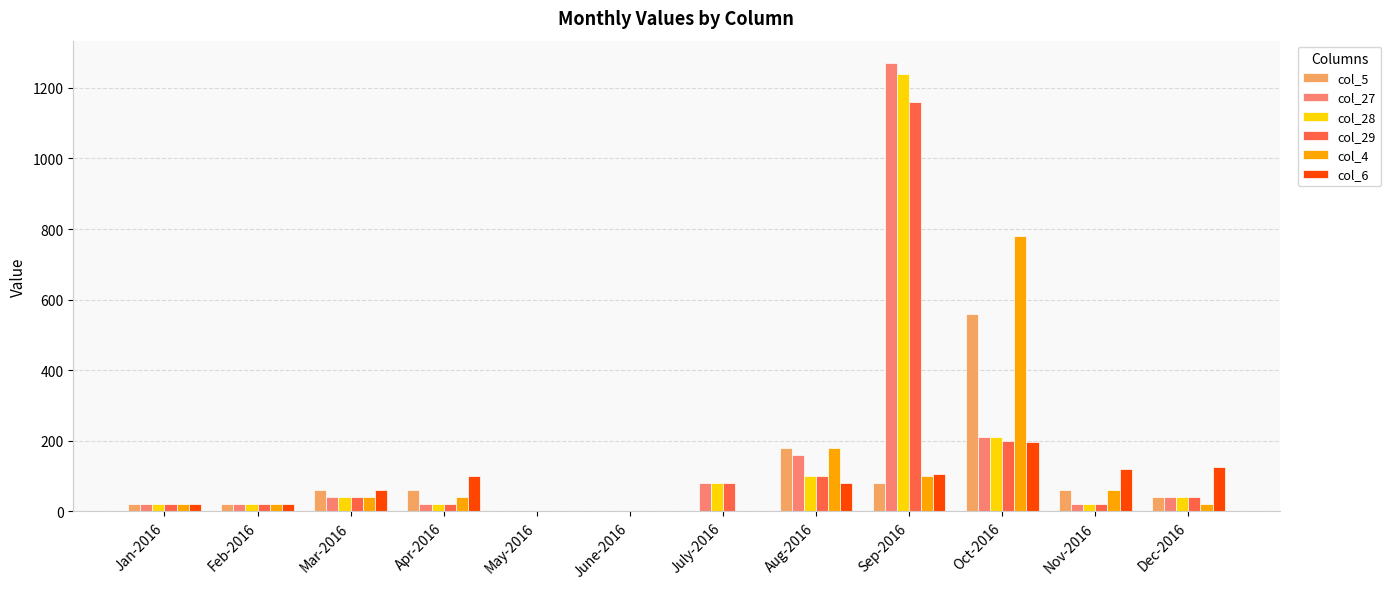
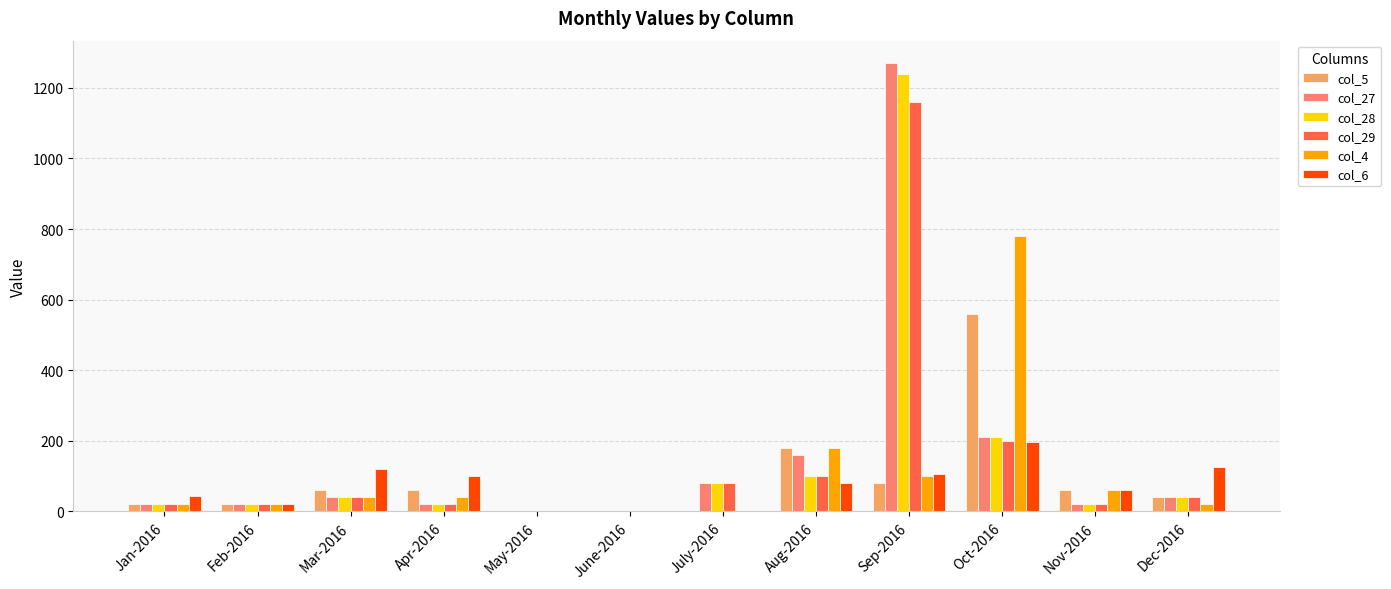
col_6, Jan-2016: 20 -> 40
col_6, Mar-2016: 60 -> 120
col_6, Nov-2016: 120 -> 60
